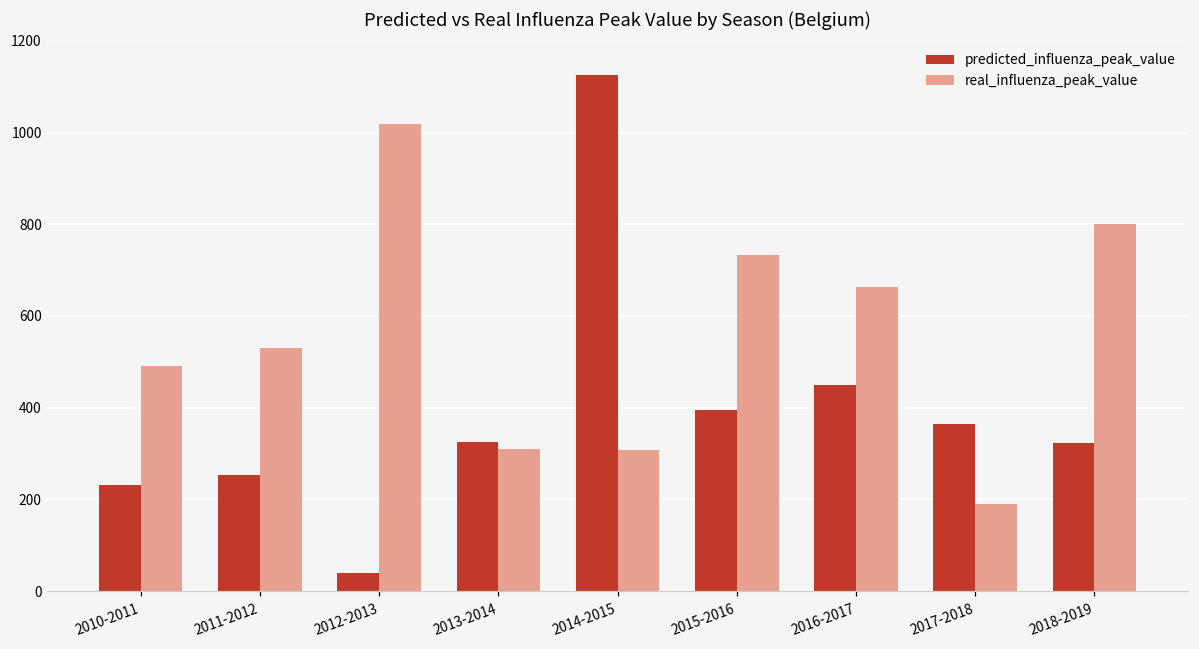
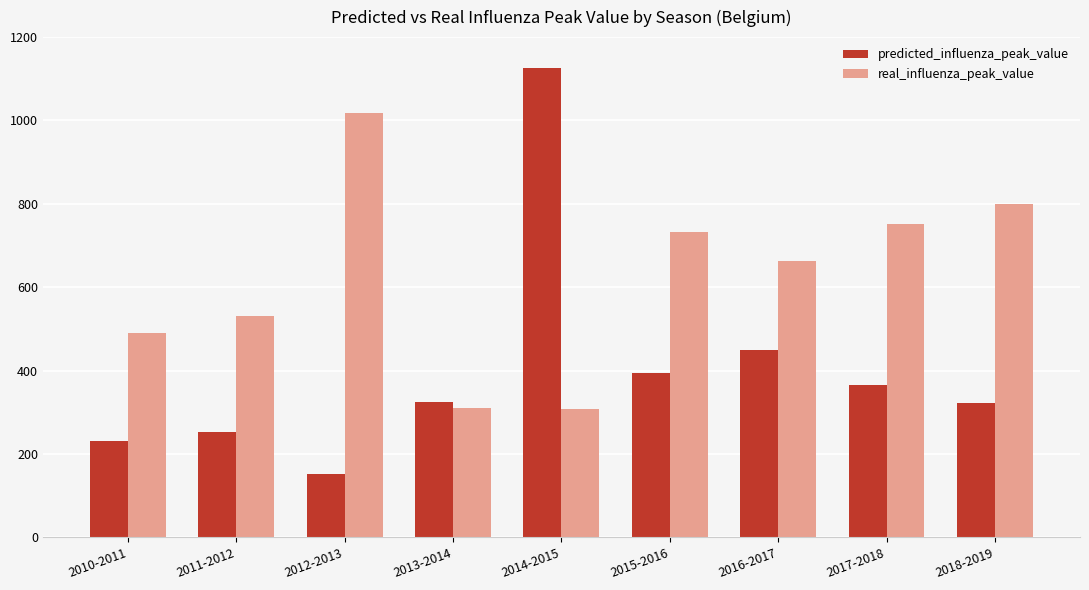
predicted_influenza_peak_value, 2012-2013: 40 -> 150
real_influenza_peak_value, 2017-2018: 190 -> 750
